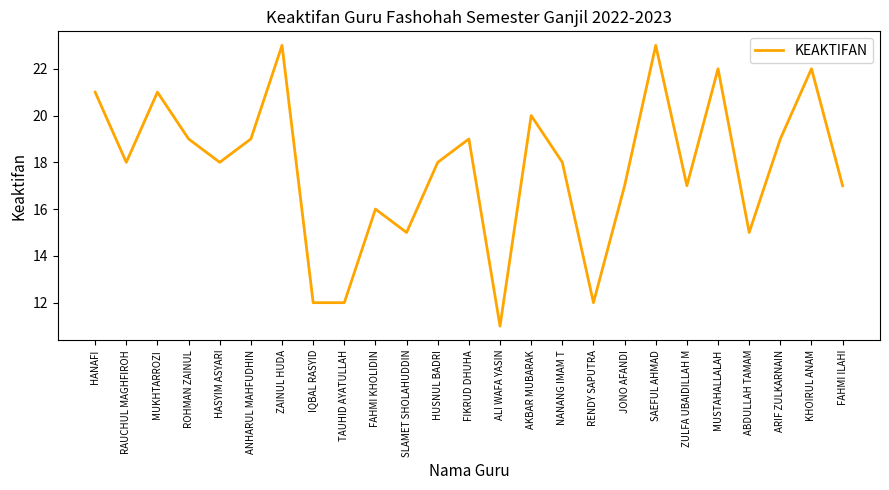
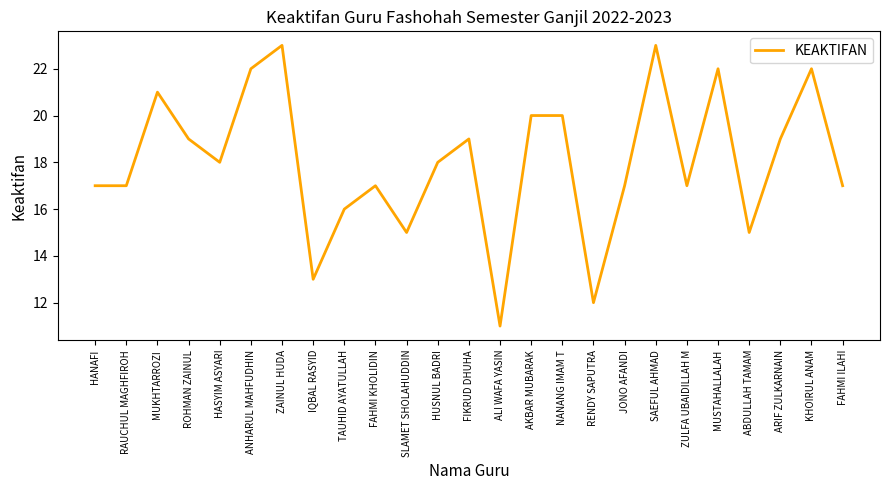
HANAFI: 21 -> 17
RAUCHUL MAGHFIROH: 18 -> 17
ANHARUL MAHFUDHIN: 19 -> 22
IQBAL RASYID: 12 -> 13
TAUHID AYATULLAH: 12 -> 16
FAHMI KHOLIDIN: 16 -> 17
NANANG IMAM T: 18 -> 20
